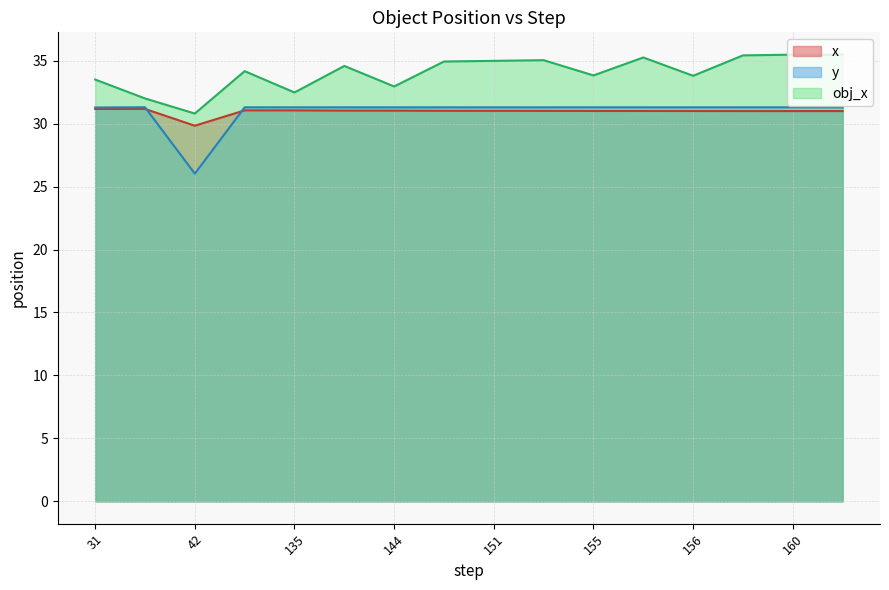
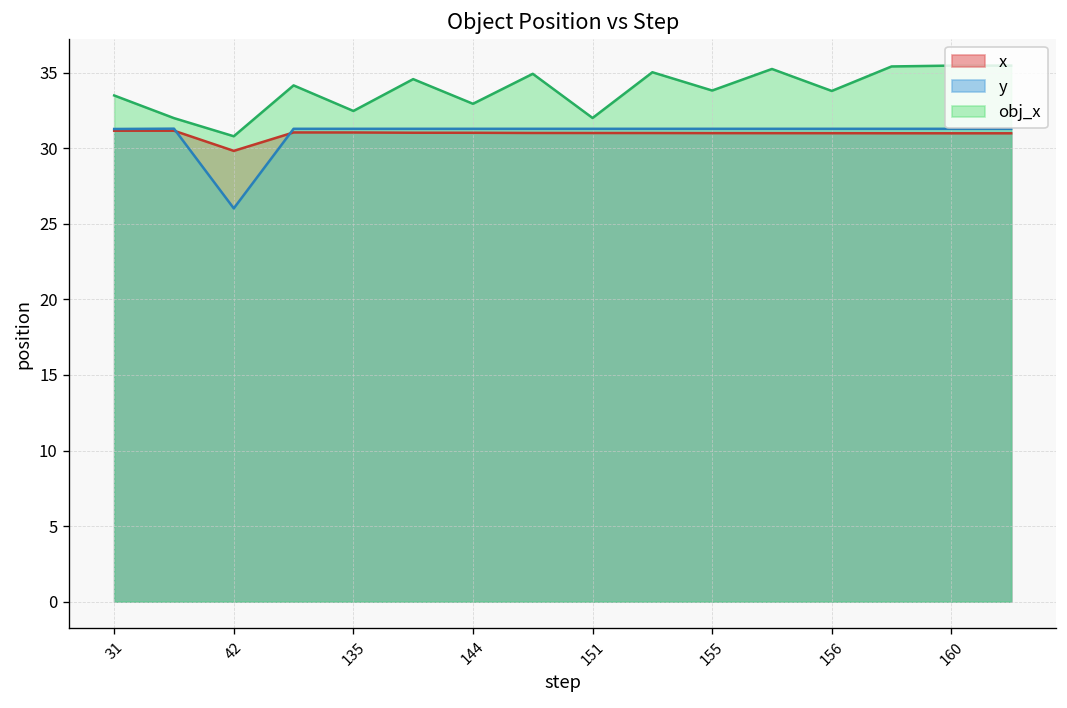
obj_x, 151: 35.0 -> 32.0
